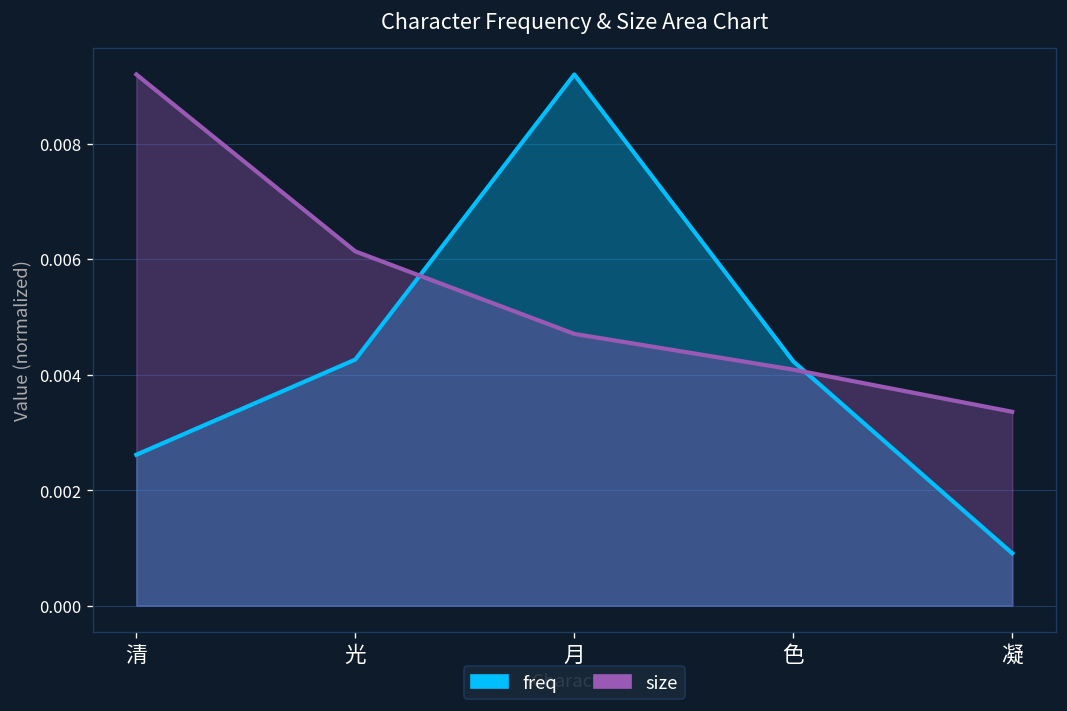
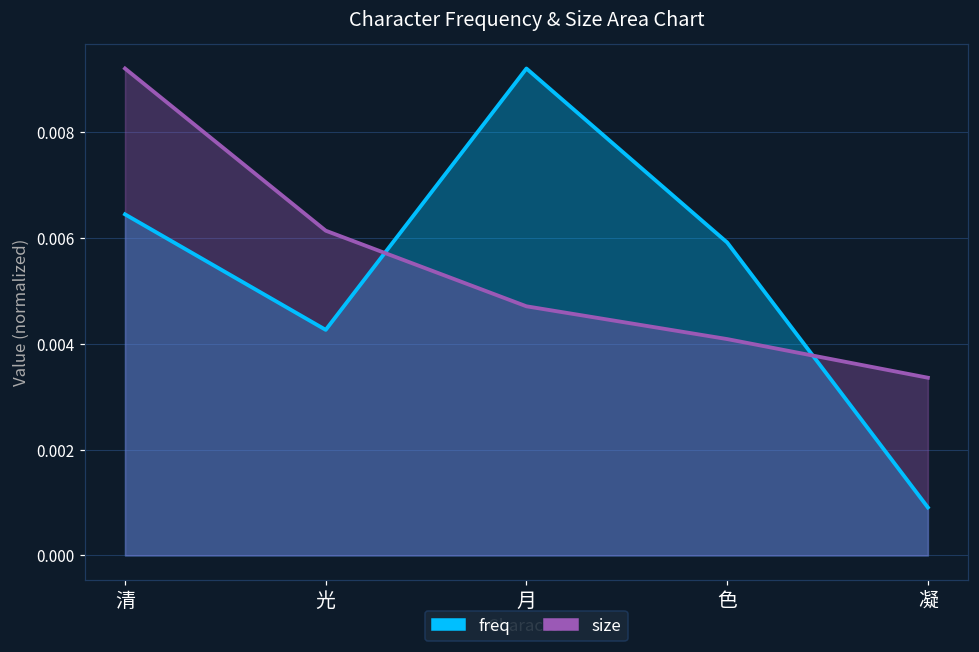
freq, 清: 0.0026 -> 0.0064
freq, 色: 0.0042 -> 0.0059
